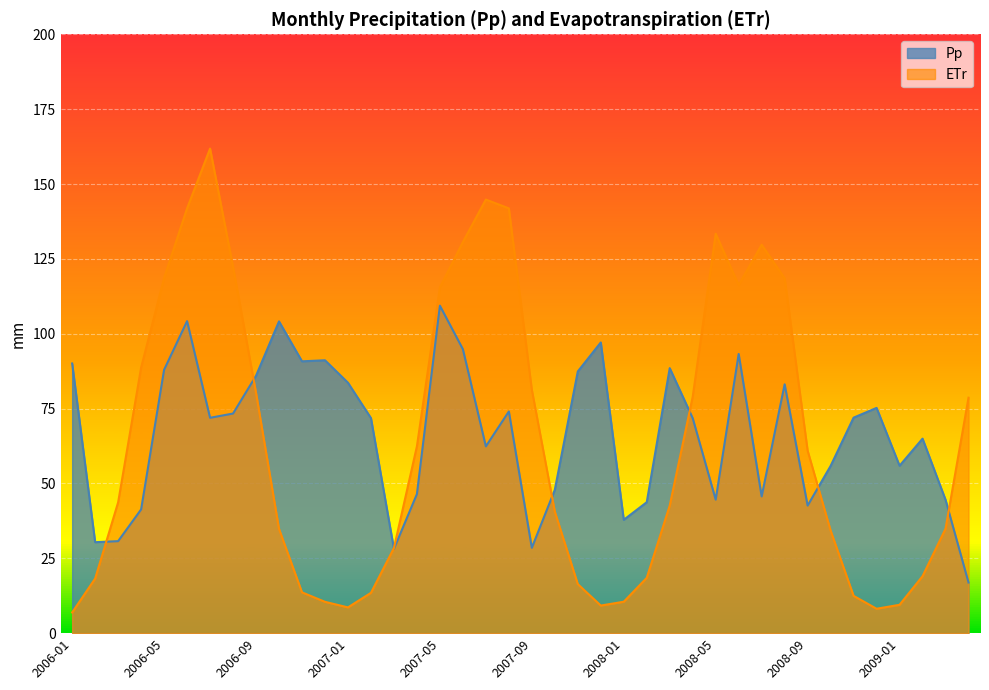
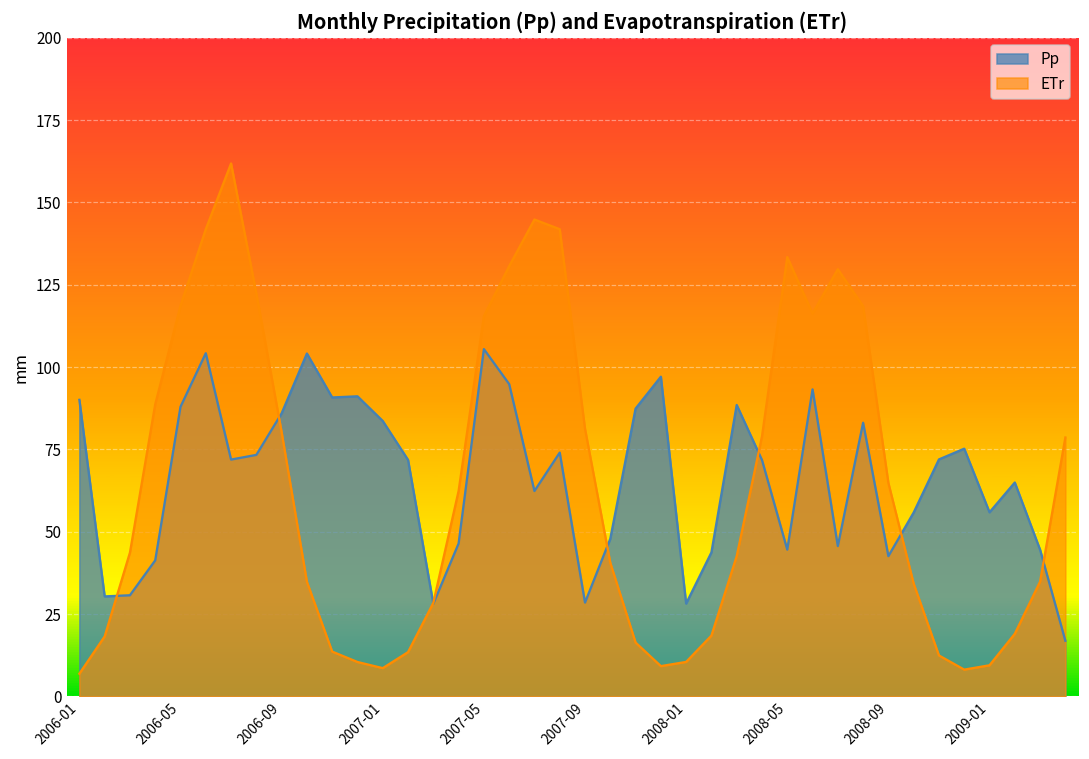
Pp, 2007-05: 109 -> 105
Pp, 2008-01: 38 -> 28
ETr, 2008-09: 61 -> 65
